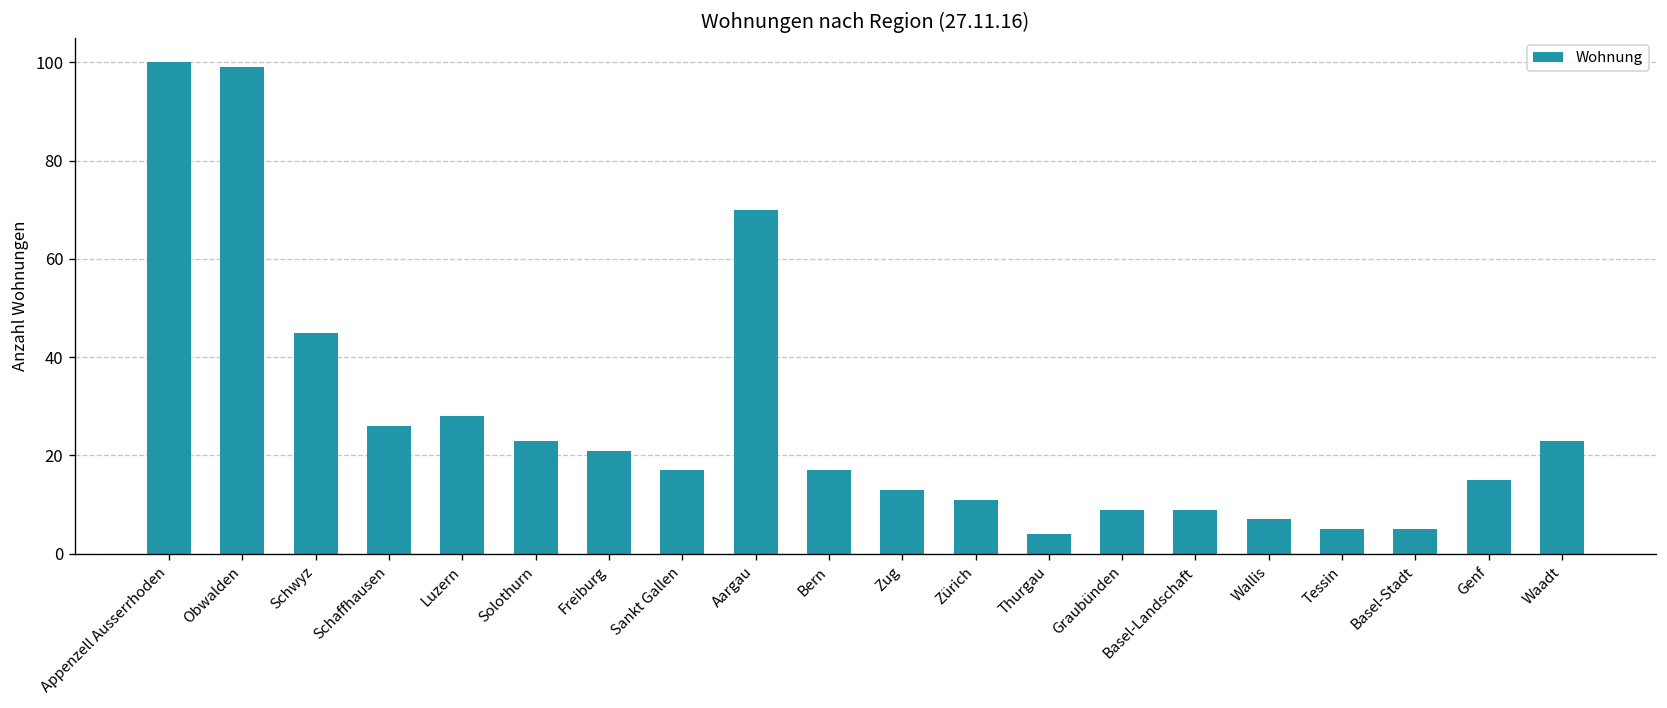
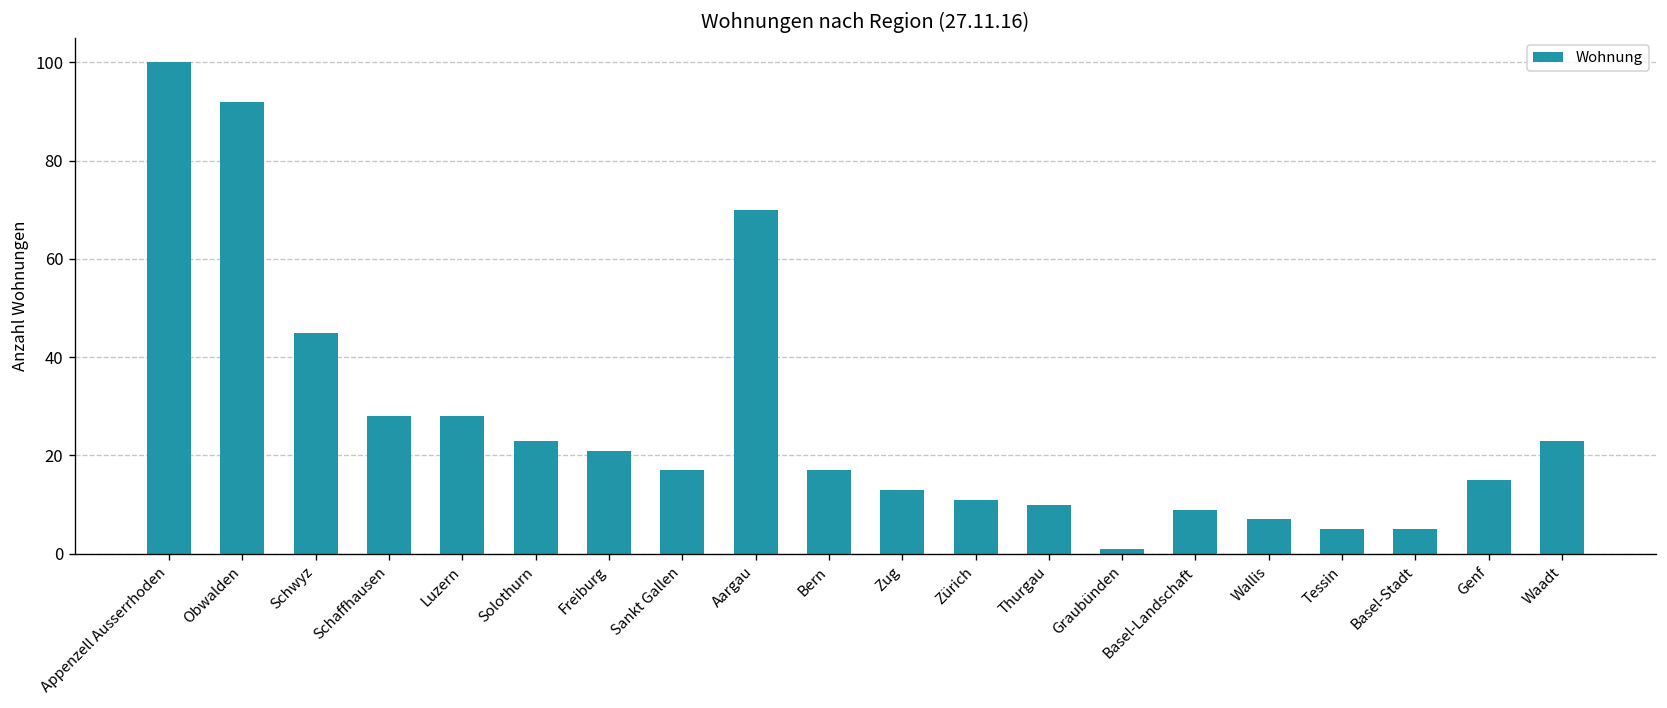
Obwalden: 99 -> 92
Schaffhausen: 26 -> 28
Thurgau: 4 -> 10
Graubünden: 9 -> 1
